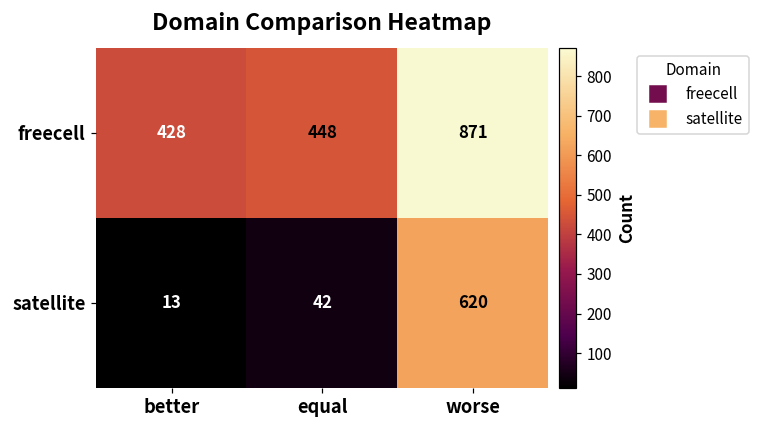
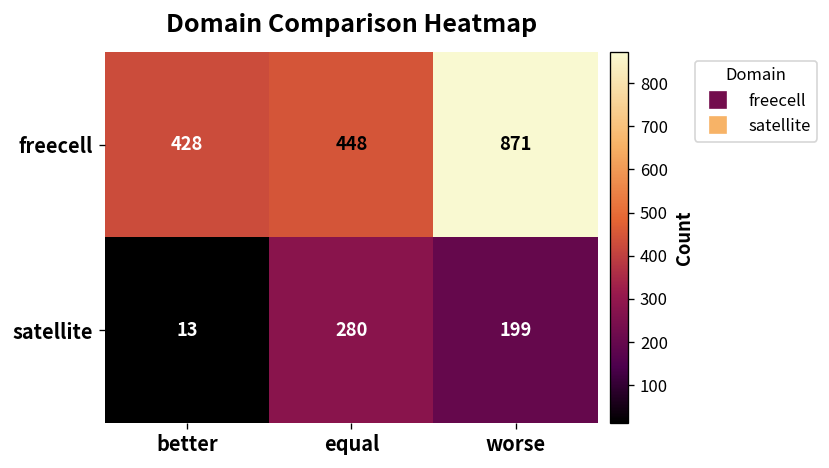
satellite, equal: 42 -> 280
satellite, worse: 620 -> 199
